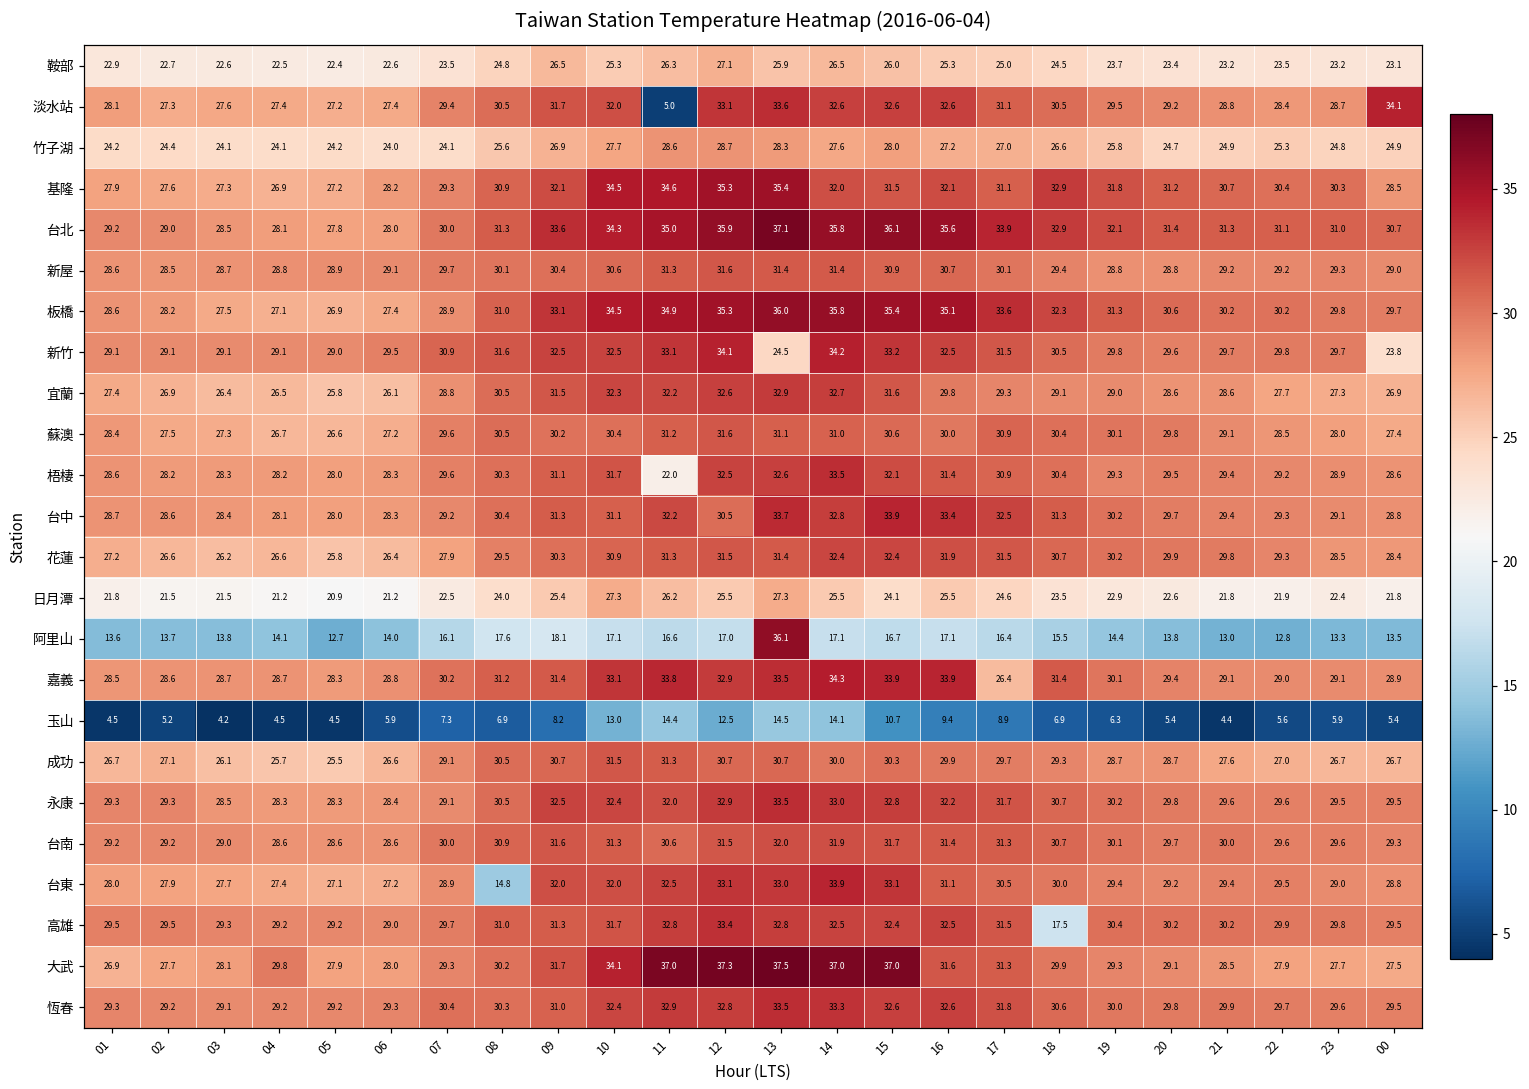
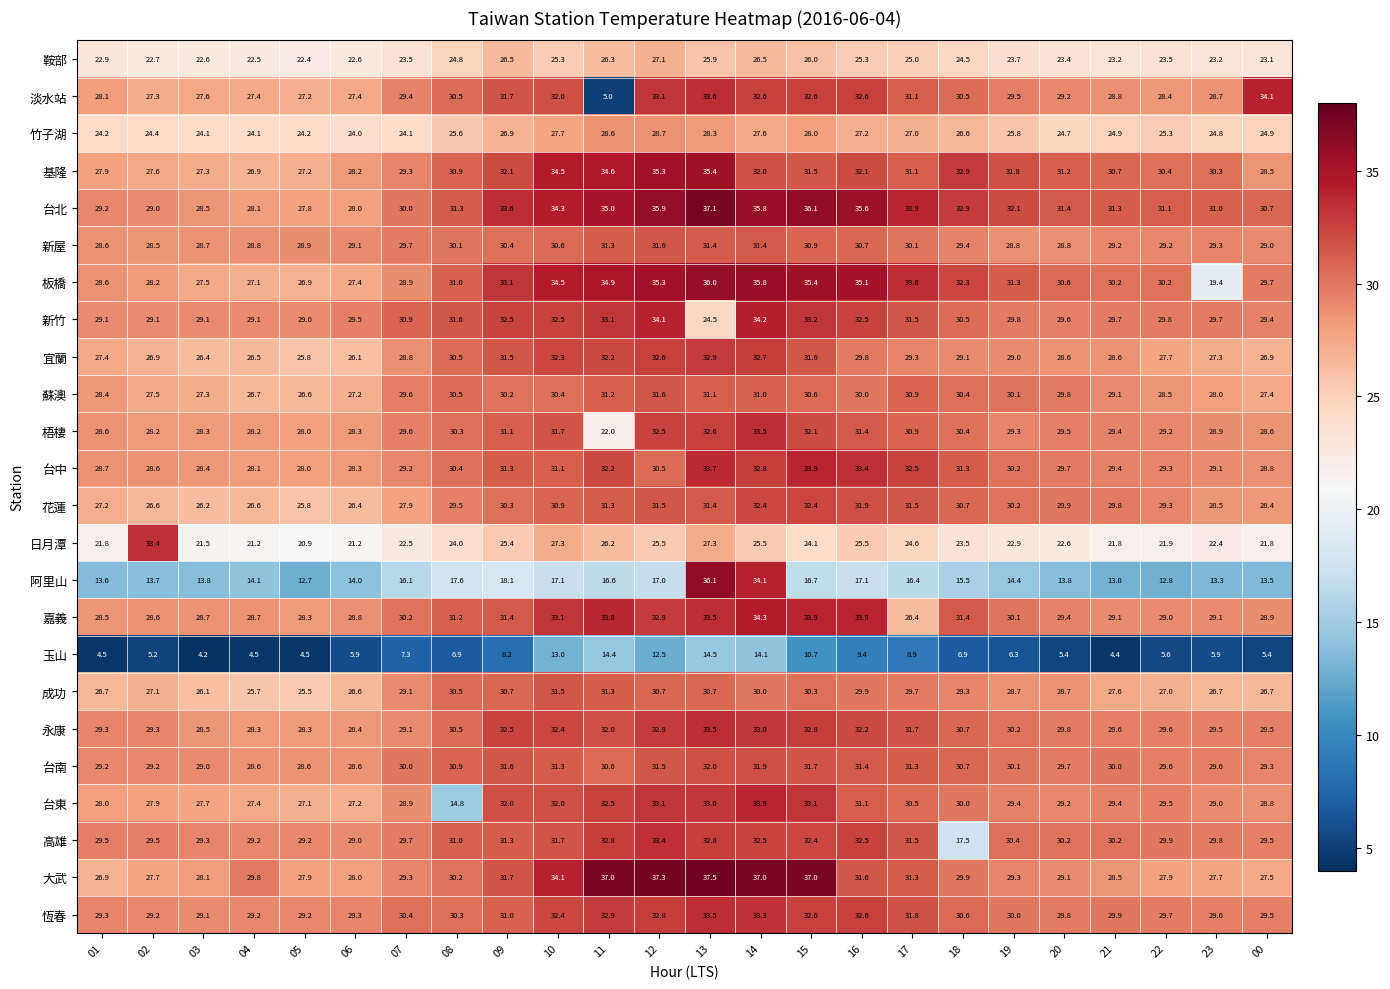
板橋, 23: 29.8 -> 19.4
新竹, 00: 23.8 -> 29.4
日月潭, 02: 21.5 -> 33.4
阿里山, 14: 17.1 -> 34.1
